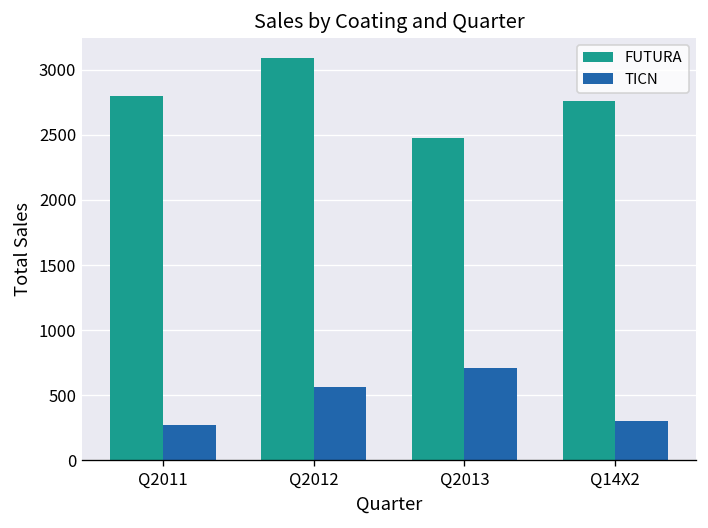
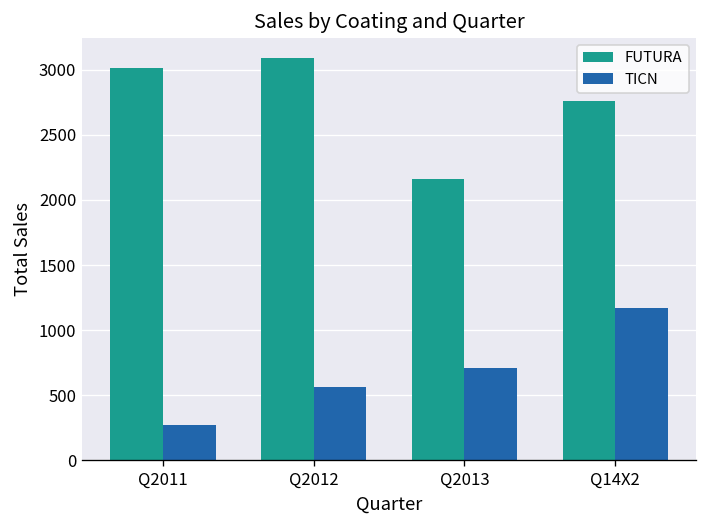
FUTURA, Q2011: 2800 -> 3010
FUTURA, Q2013: 2470 -> 2160
TICN, Q14X2: 300 -> 1170
